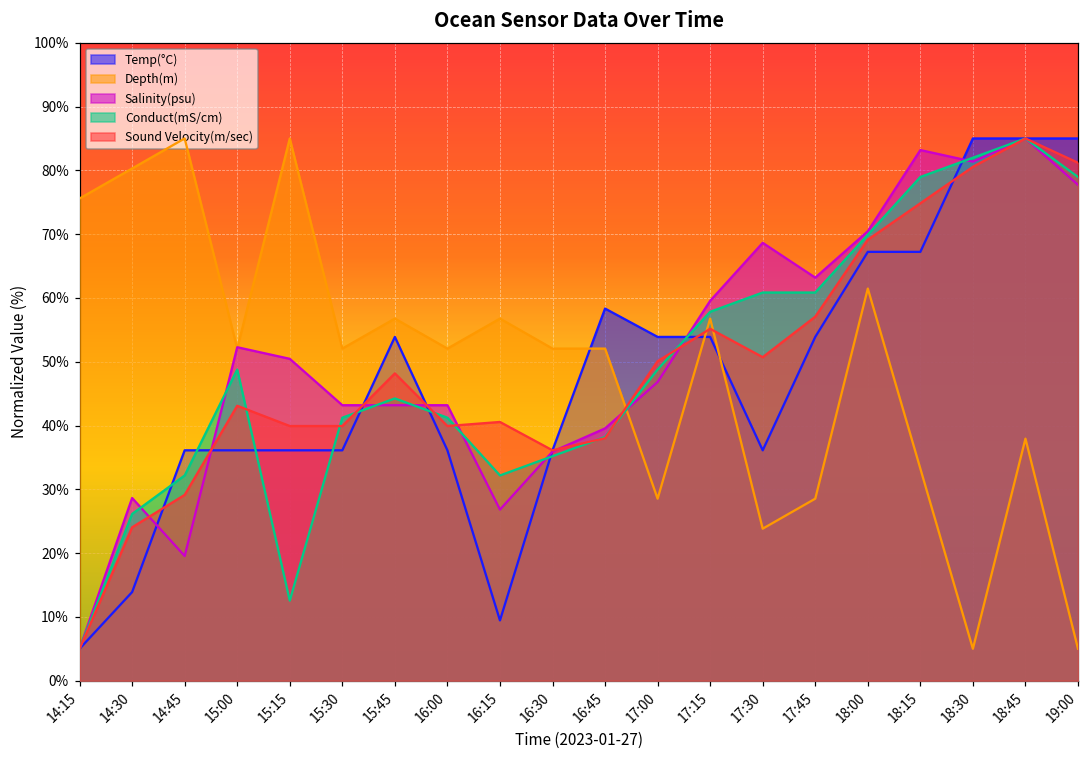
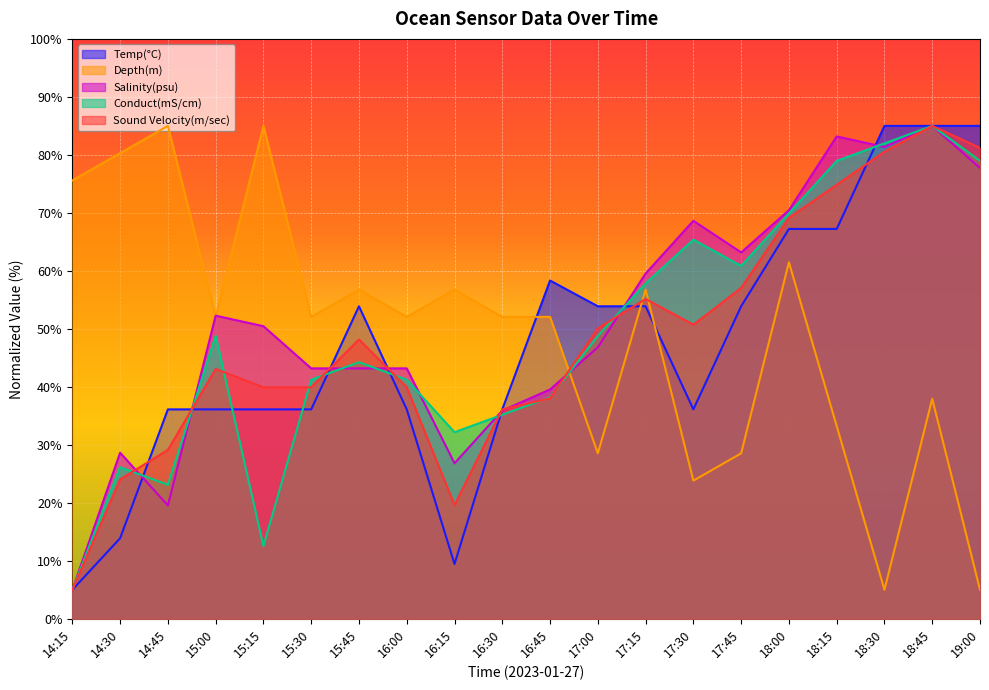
Conduct(mS/cm), 14:45: 32% -> 23%
Sound Velocity(m/sec), 16:15: 41% -> 20%
Conduct(mS/cm), 17:30: 61% -> 65%
